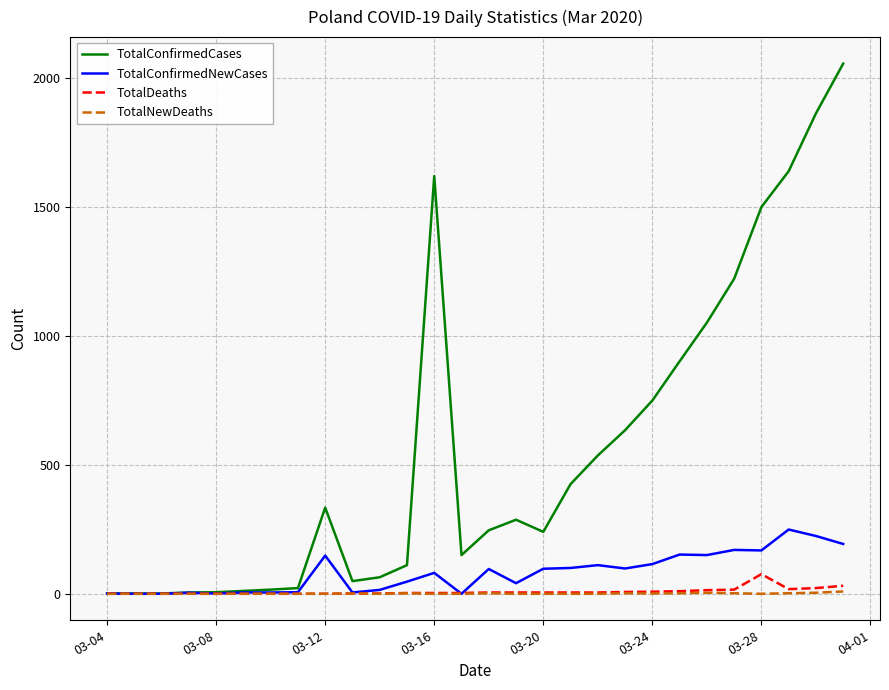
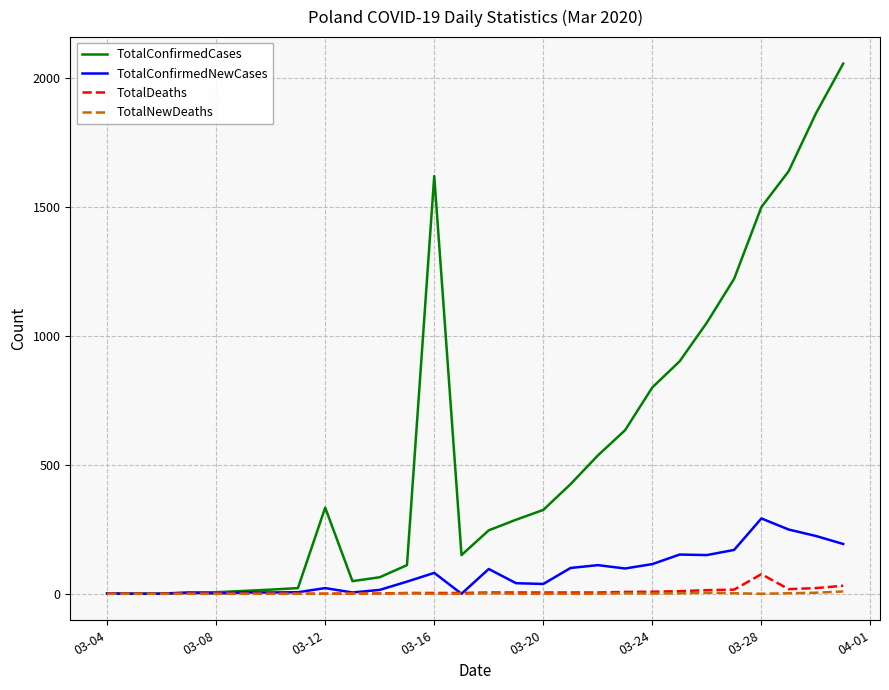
TotalConfirmedNewCases, 03-12: 150 -> 20
TotalConfirmedCases, 03-20: 240 -> 330
TotalConfirmedNewCases, 03-20: 100 -> 40
TotalConfirmedCases, 03-24: 750 -> 800
TotalConfirmedNewCases, 03-28: 170 -> 290
